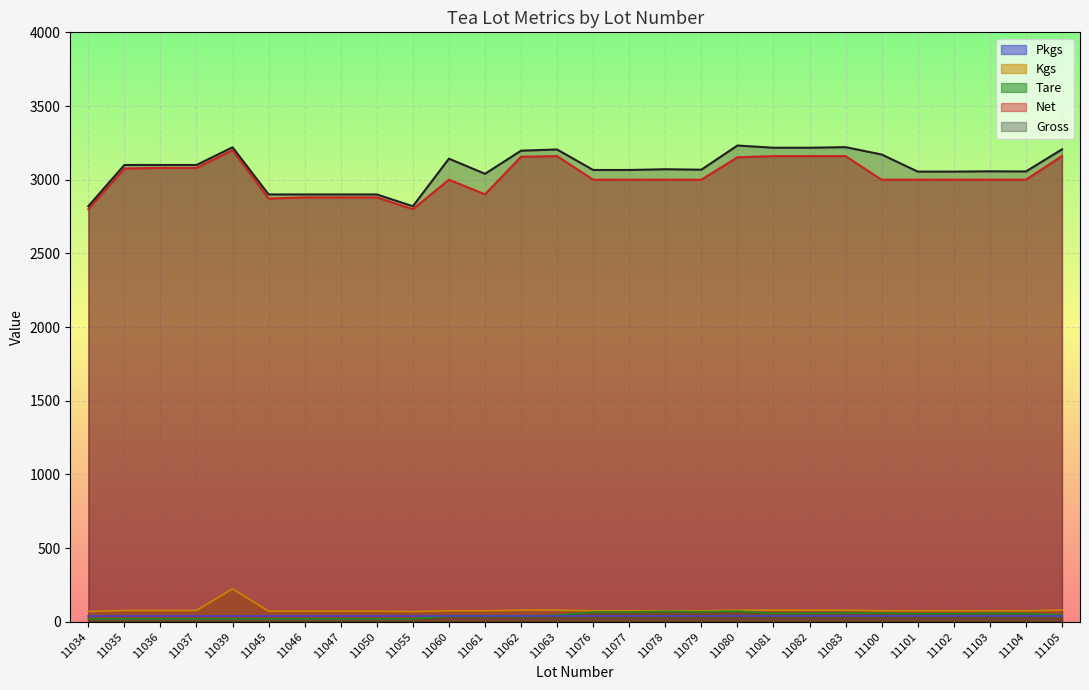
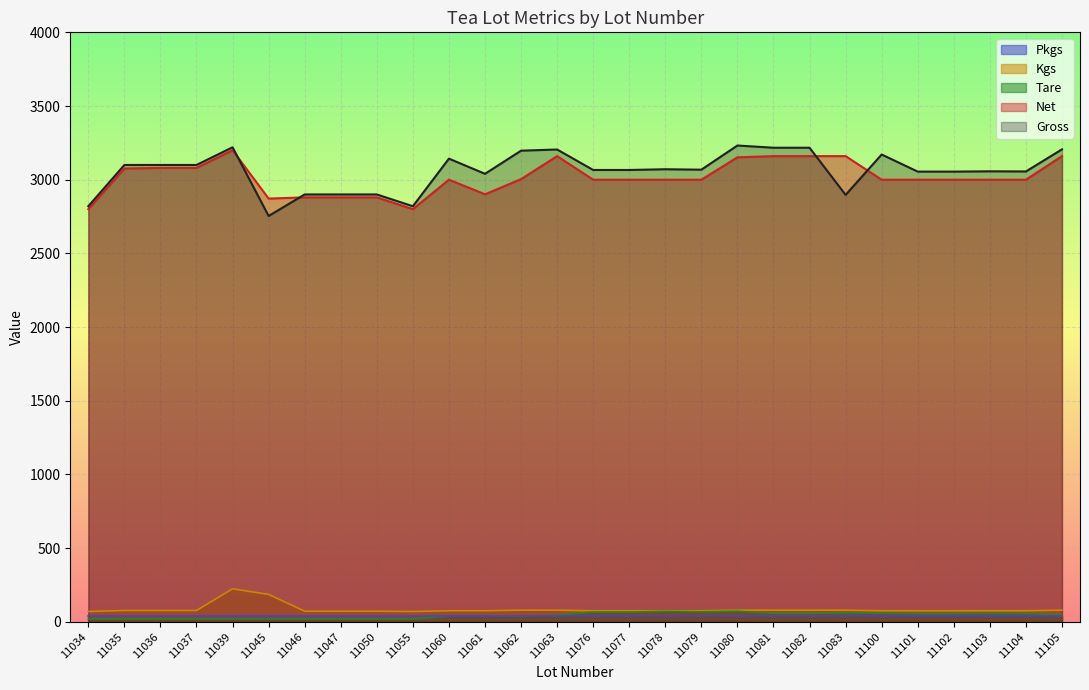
Kgs, 11045: 70 -> 190
Gross, 11045: 2900 -> 2750
Net, 11062: 3160 -> 3000
Gross, 11083: 3220 -> 2900
